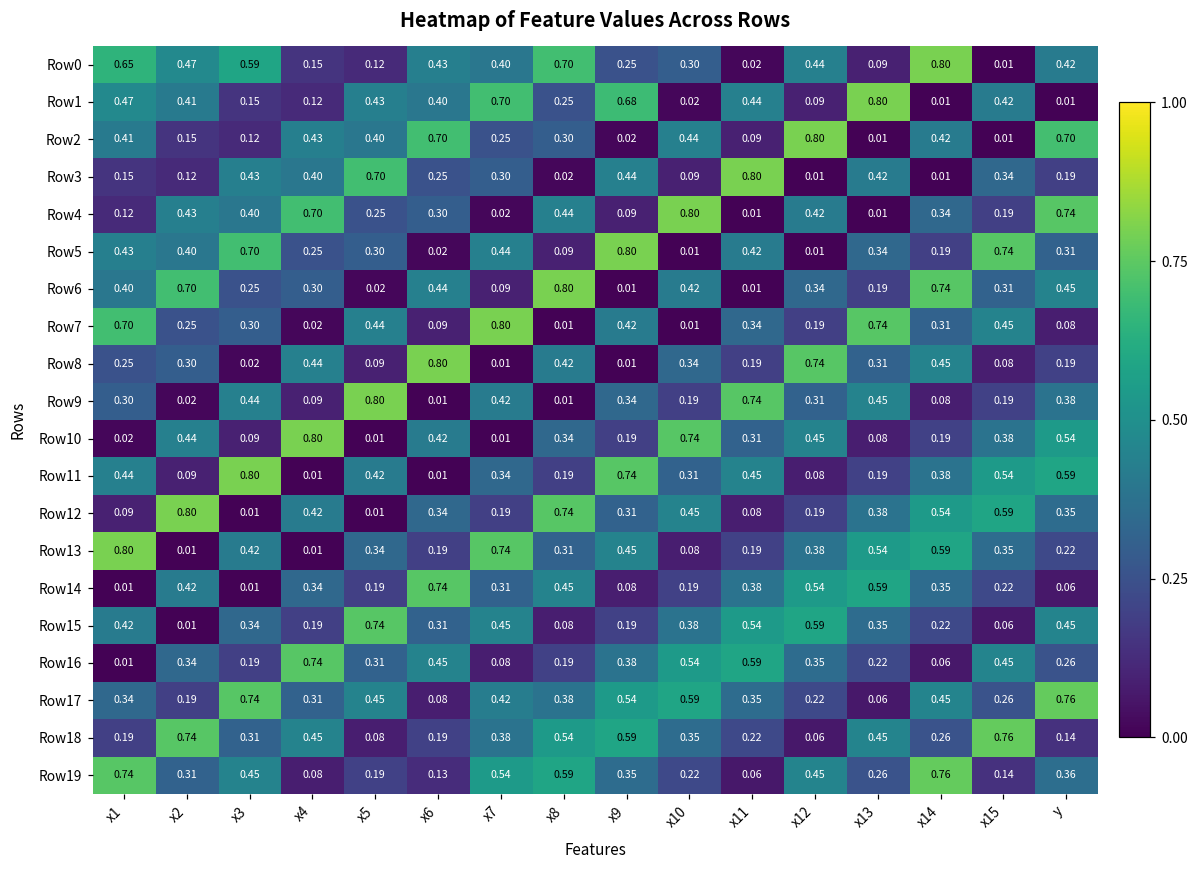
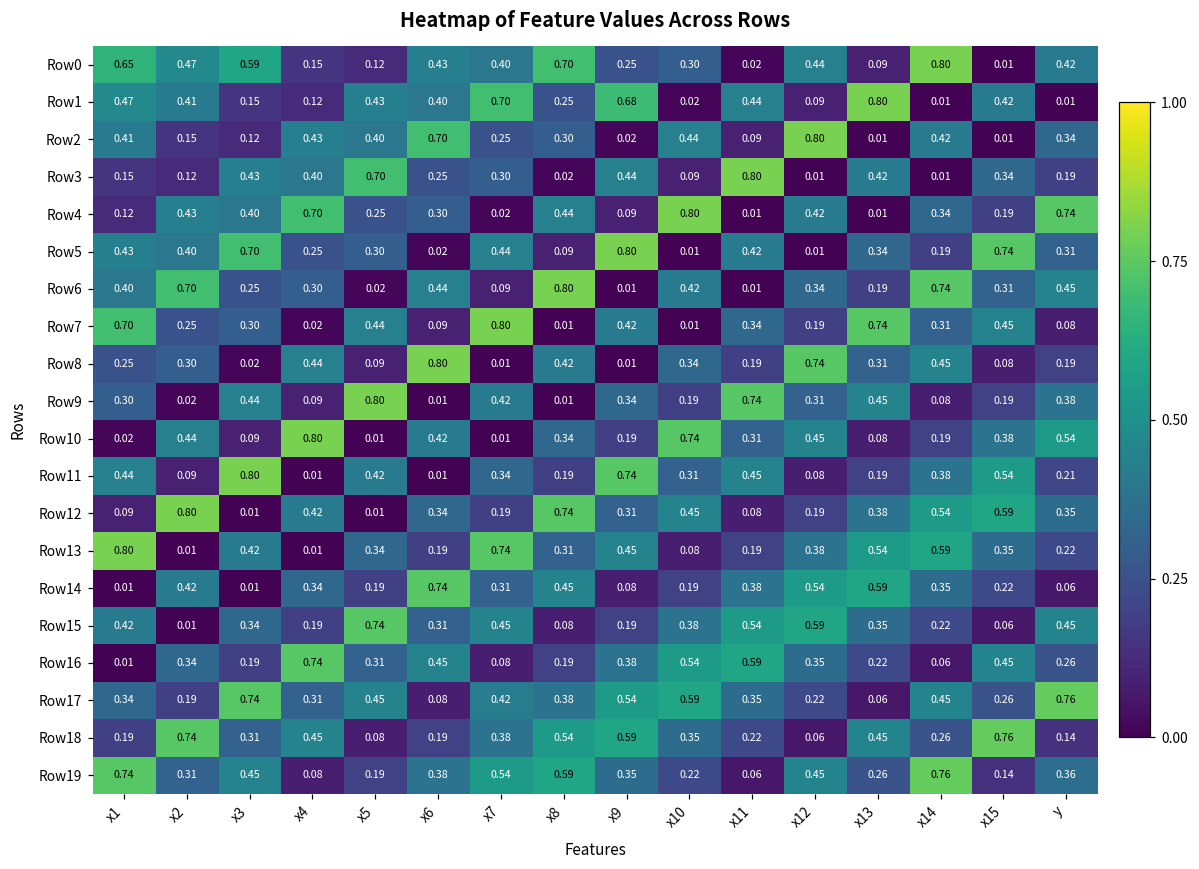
Row2, y: 0.70 -> 0.34
Row11, y: 0.59 -> 0.21
Row19, x6: 0.13 -> 0.38
